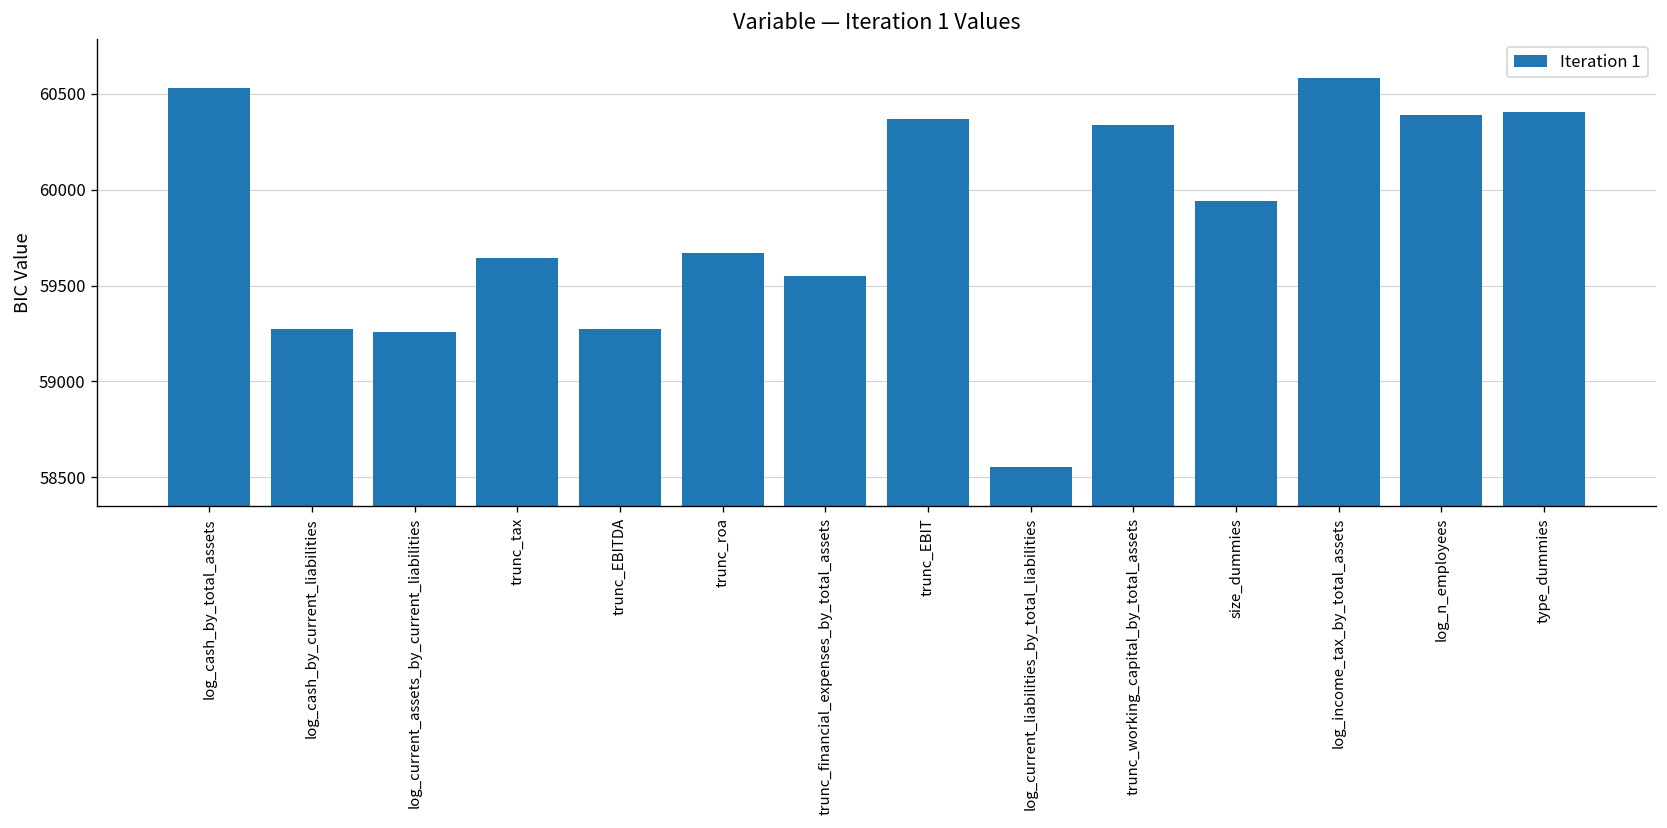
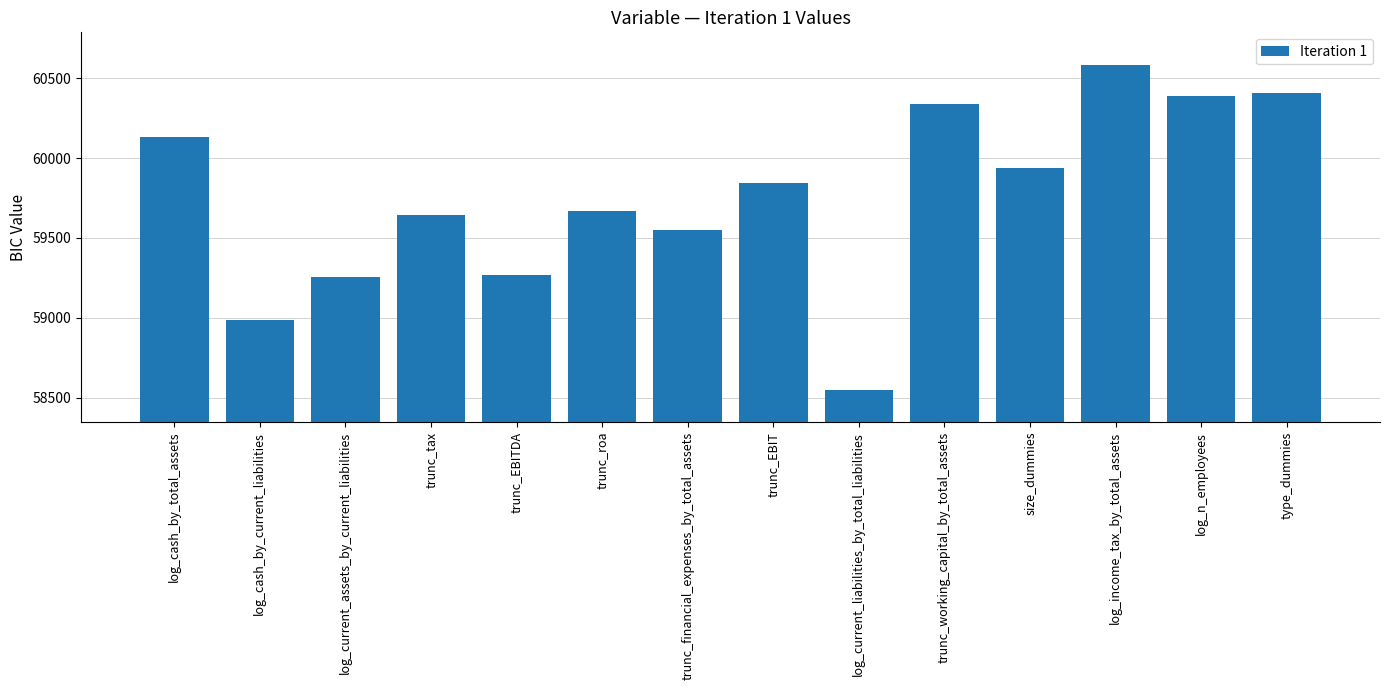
log_cash_by_total_assets: 60530 -> 60130
log_cash_by_current_liabilities: 59270 -> 58990
trunc_EBIT: 60370 -> 59850
